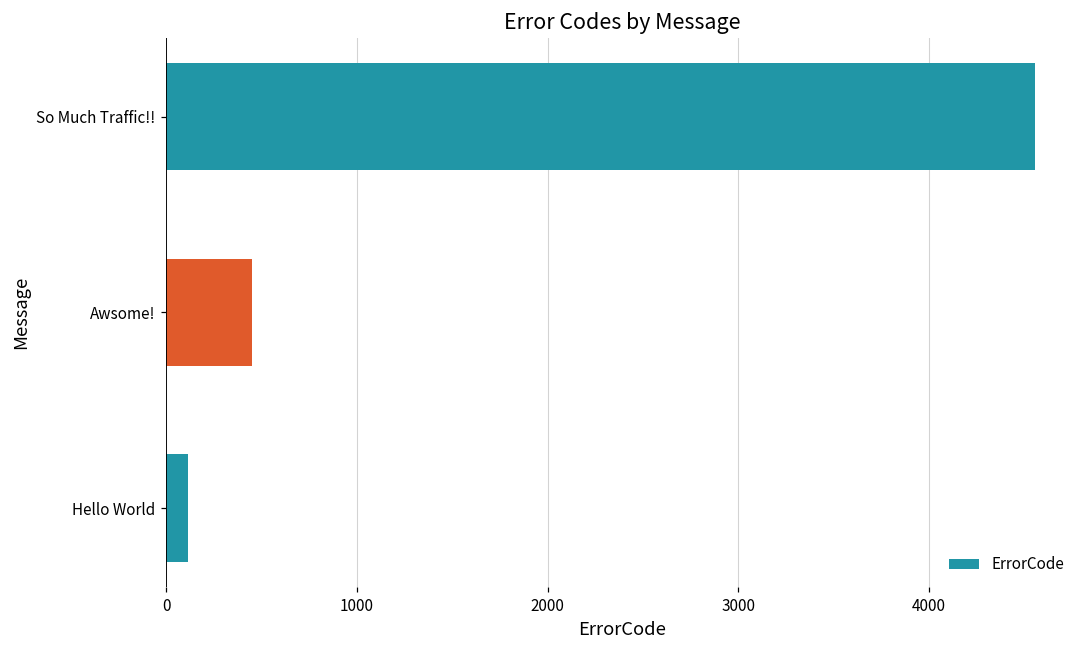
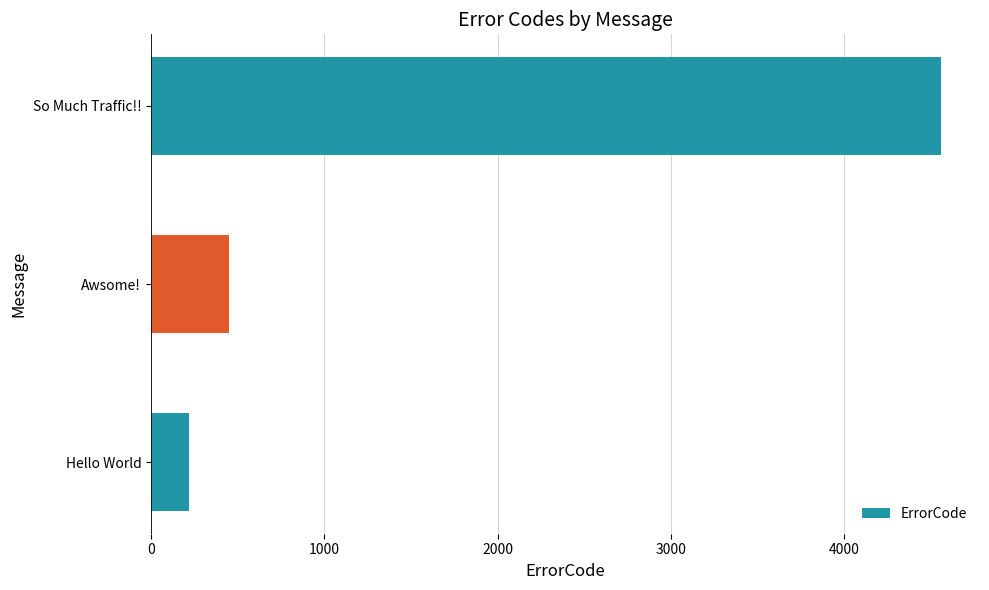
Hello World: 120 -> 220
